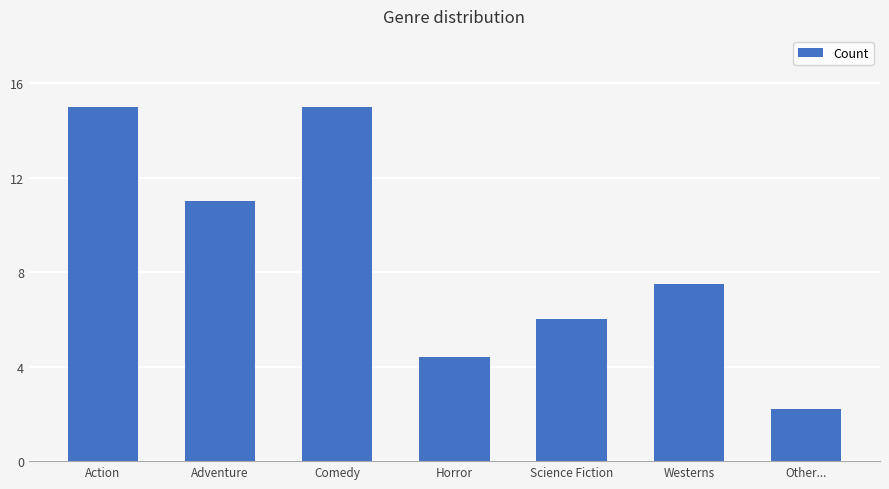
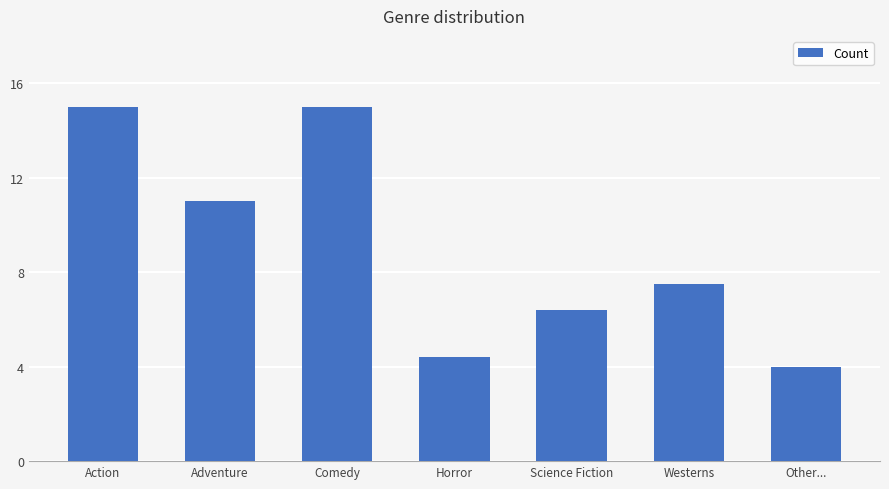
Science Fiction: 6.0 -> 6.4
Other...: 2.2 -> 4.0
